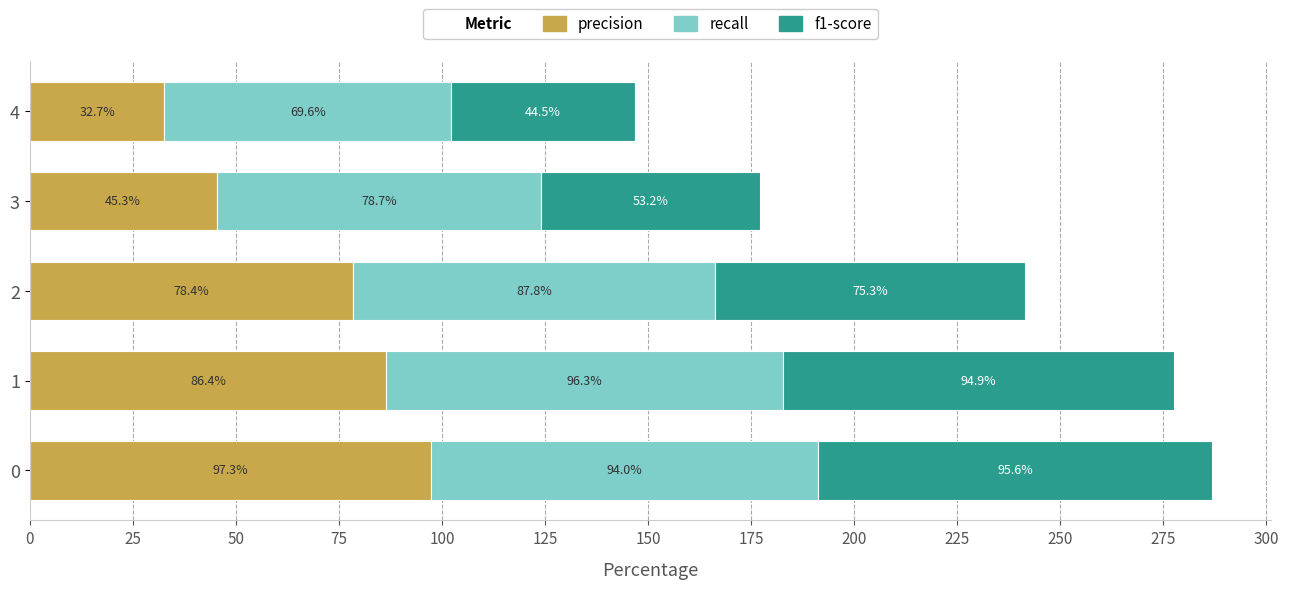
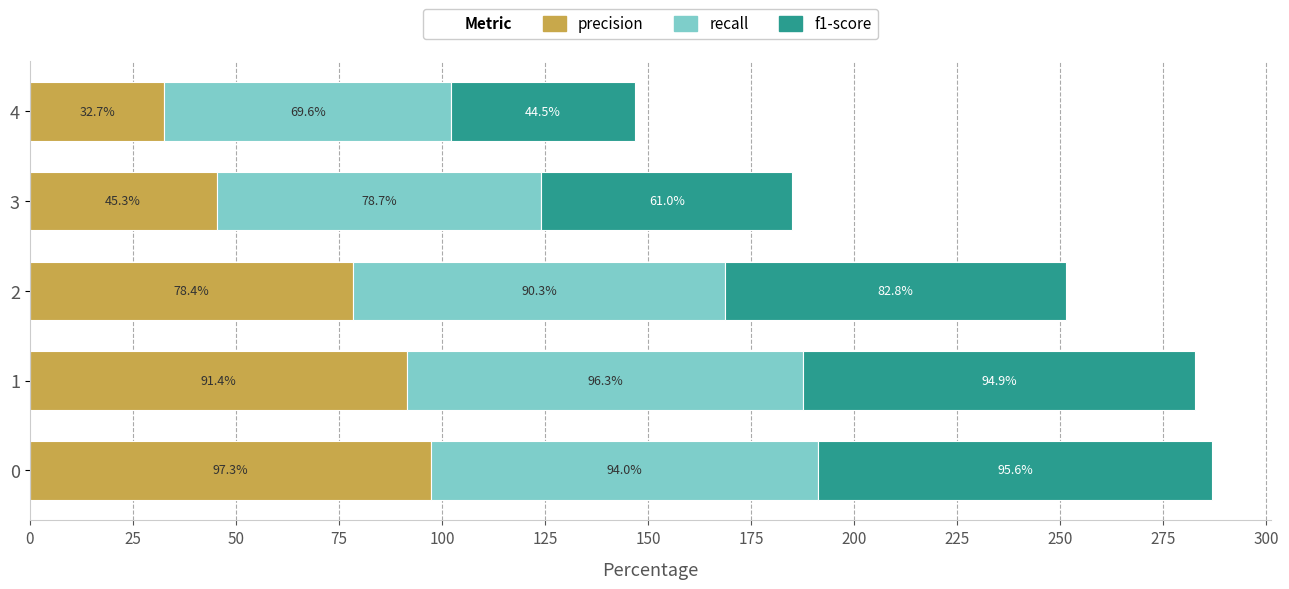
f1-score, 3: 53.2% -> 61.0%
recall, 2: 87.8% -> 90.3%
f1-score, 2: 75.3% -> 82.8%
precision, 1: 86.4% -> 91.4%
